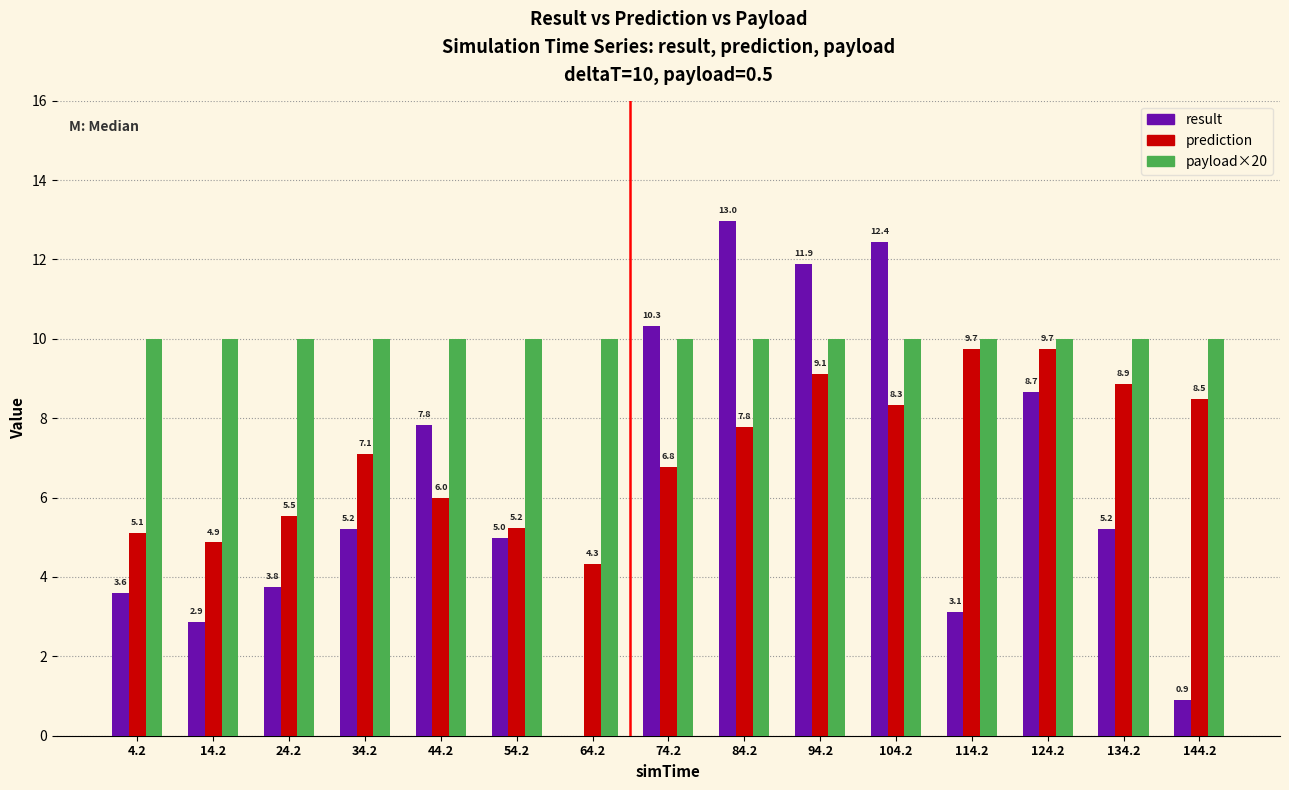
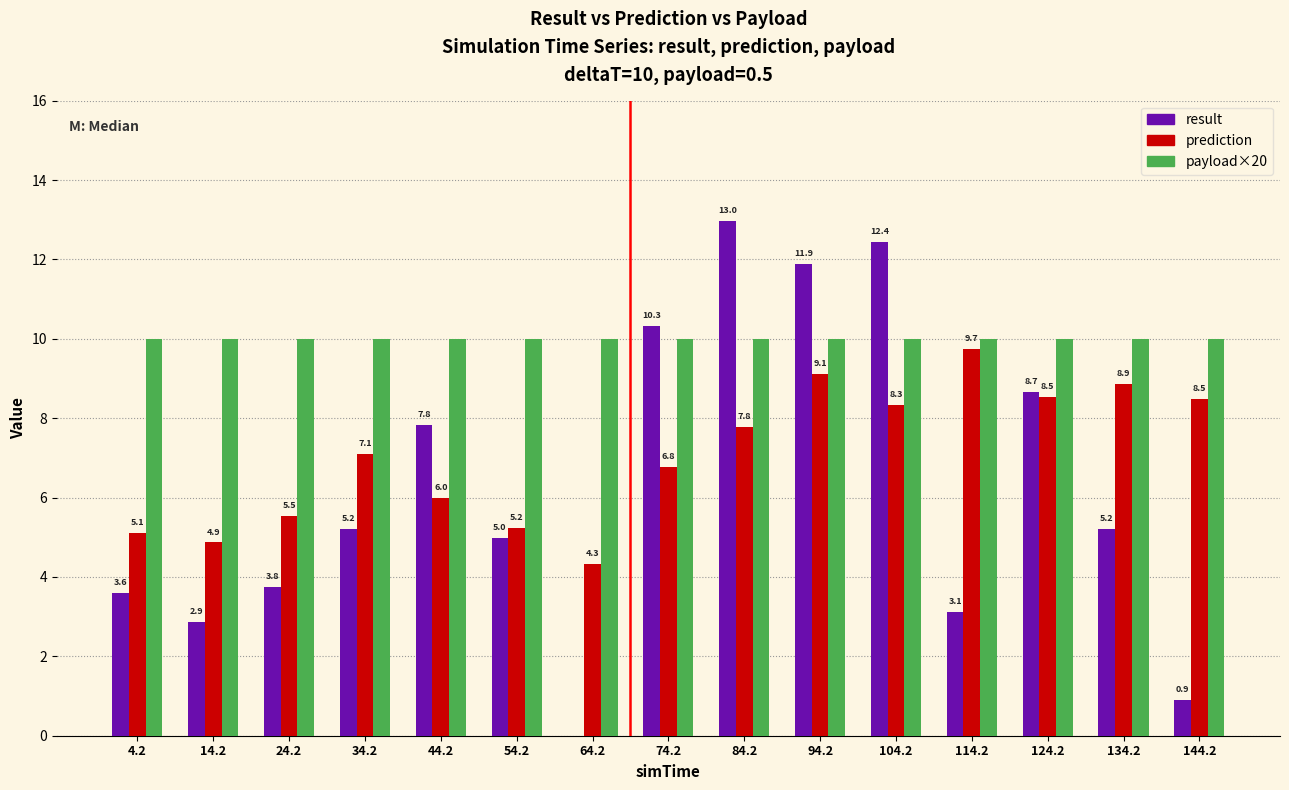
prediction, 124.2: 9.7 -> 8.5
